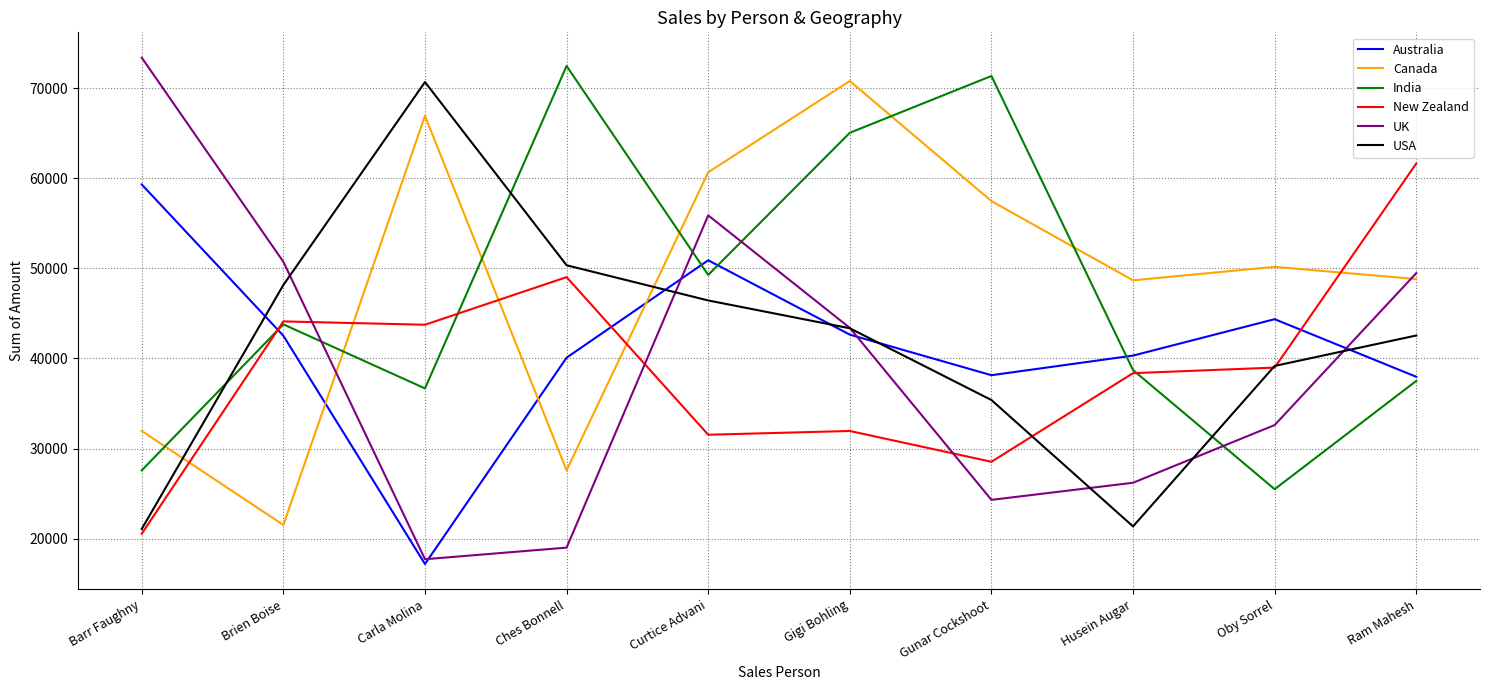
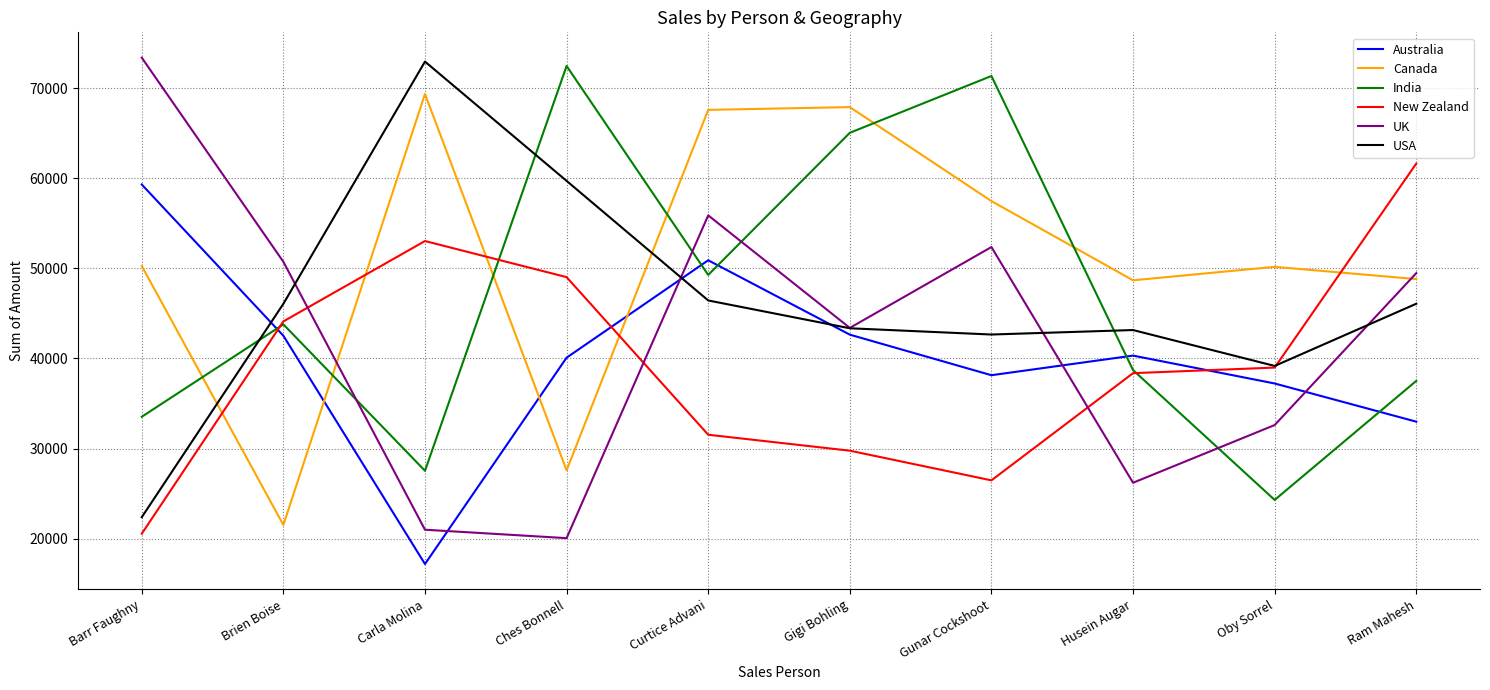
Canada, Barr Faughny: 32000 -> 50000
India, Barr Faughny: 28000 -> 34000
USA, Barr Faughny: 21000 -> 22000
USA, Brien Boise: 48000 -> 46000
Canada, Carla Molina: 67000 -> 69000
India, Carla Molina: 37000 -> 28000
New Zealand, Carla Molina: 44000 -> 53000
UK, Carla Molina: 18000 -> 21000
USA, Carla Molina: 71000 -> 73000
UK, Ches Bonnell: 19000 -> 20000
USA, Ches Bonnell: 50000 -> 60000
Canada, Curtice Advani: 61000 -> 68000
Canada, Gigi Bohling: 71000 -> 68000
New Zealand, Gigi Bohling: 32000 -> 30000
New Zealand, Gunar Cockshoot: 29000 -> 26000
UK, Gunar Cockshoot: 24000 -> 52000
USA, Gunar Cockshoot: 35000 -> 43000
USA, Husein Augar: 21000 -> 43000
Australia, Oby Sorrel: 44000 -> 37000
India, Oby Sorrel: 25000 -> 24000
Australia, Ram Mahesh: 38000 -> 33000
USA, Ram Mahesh: 43000 -> 46000
